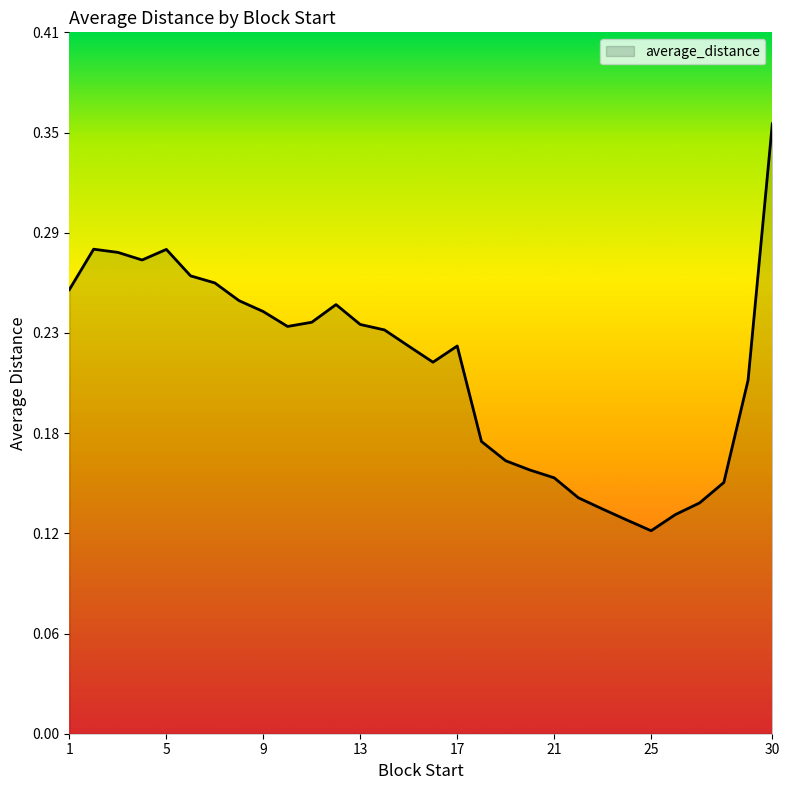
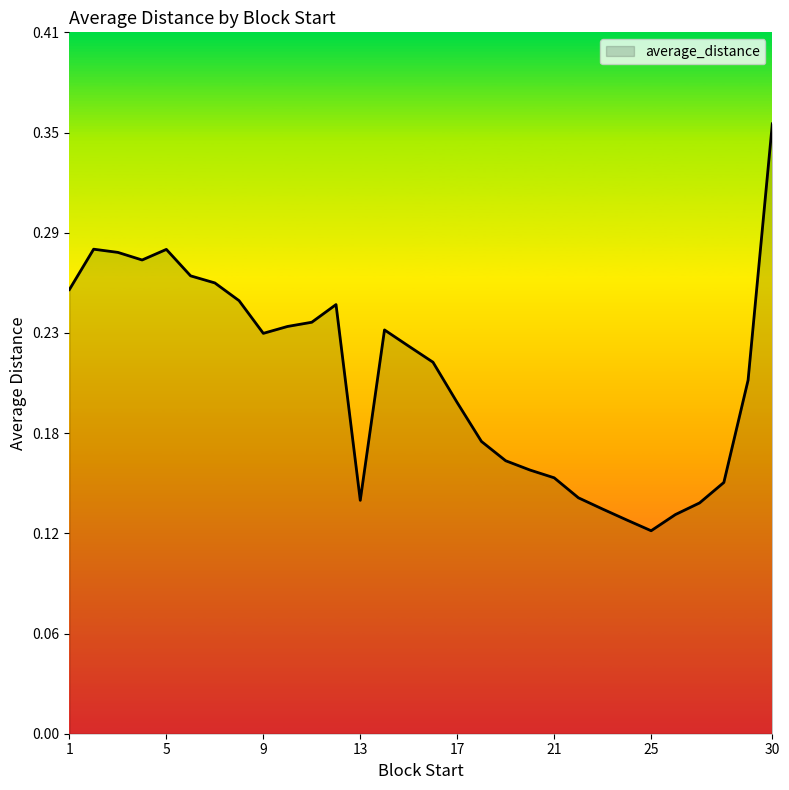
9: 0.246 -> 0.234
13: 0.239 -> 0.136
17: 0.226 -> 0.193
